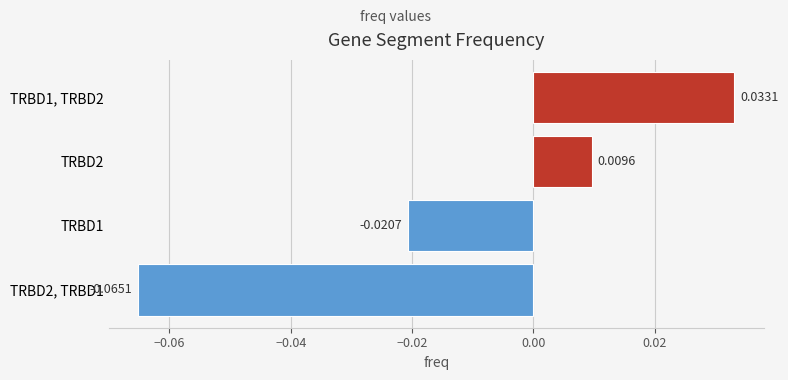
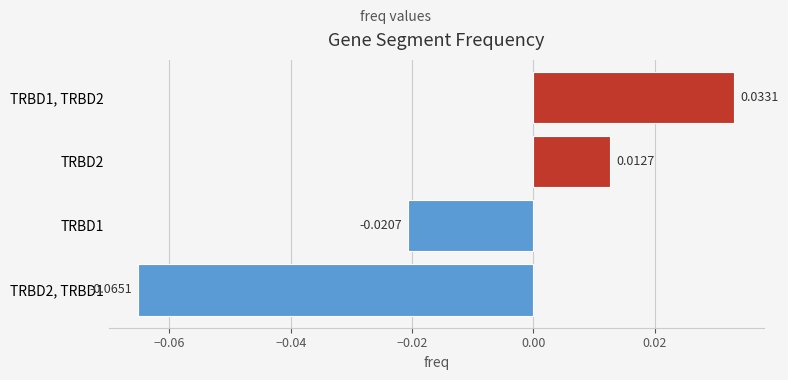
TRBD2: 0.0096 -> 0.0127
